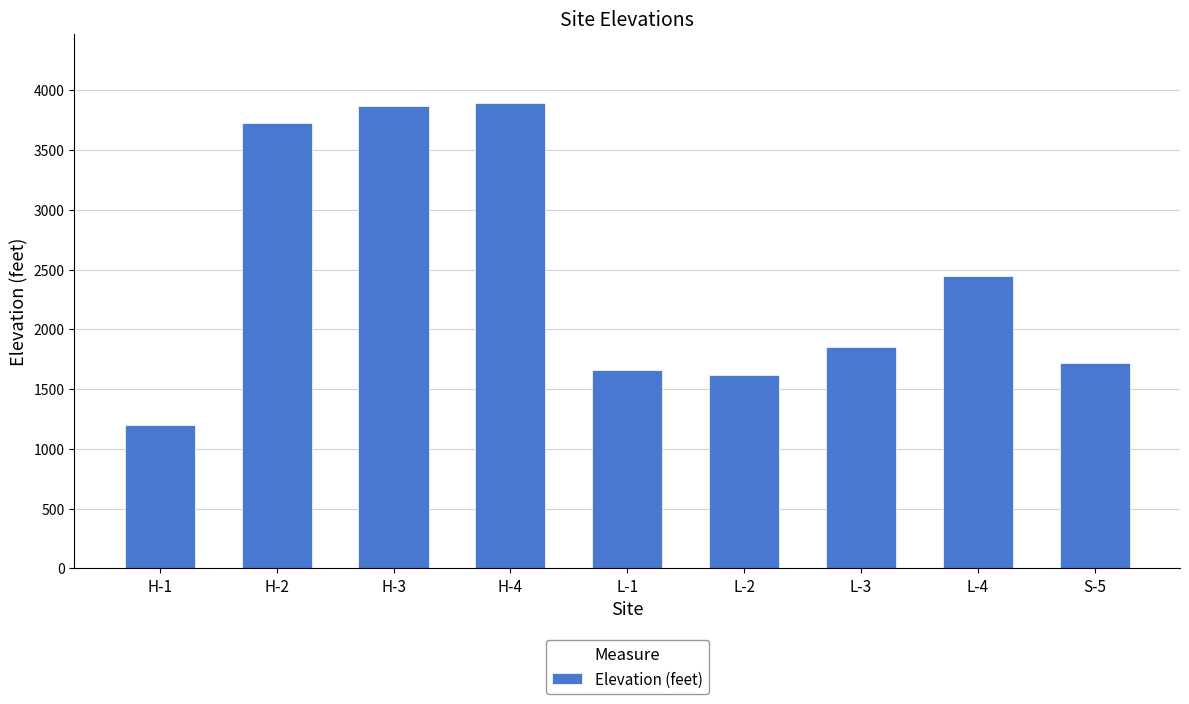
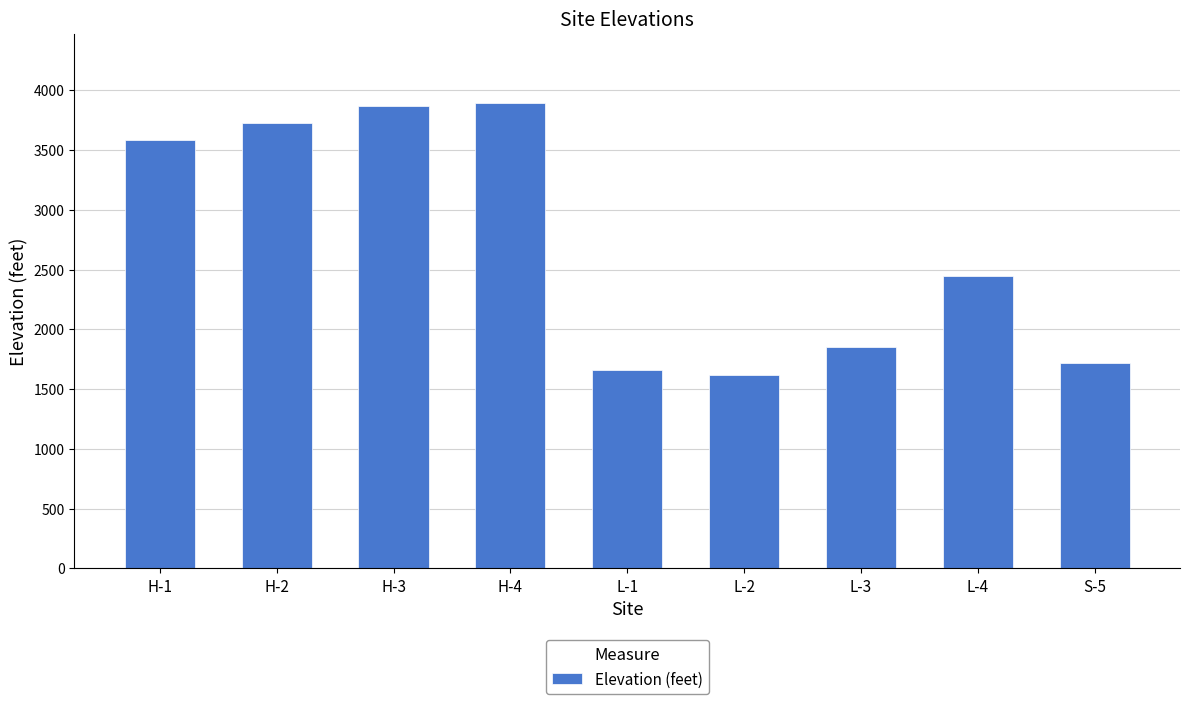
H-1: 1200 -> 3580
